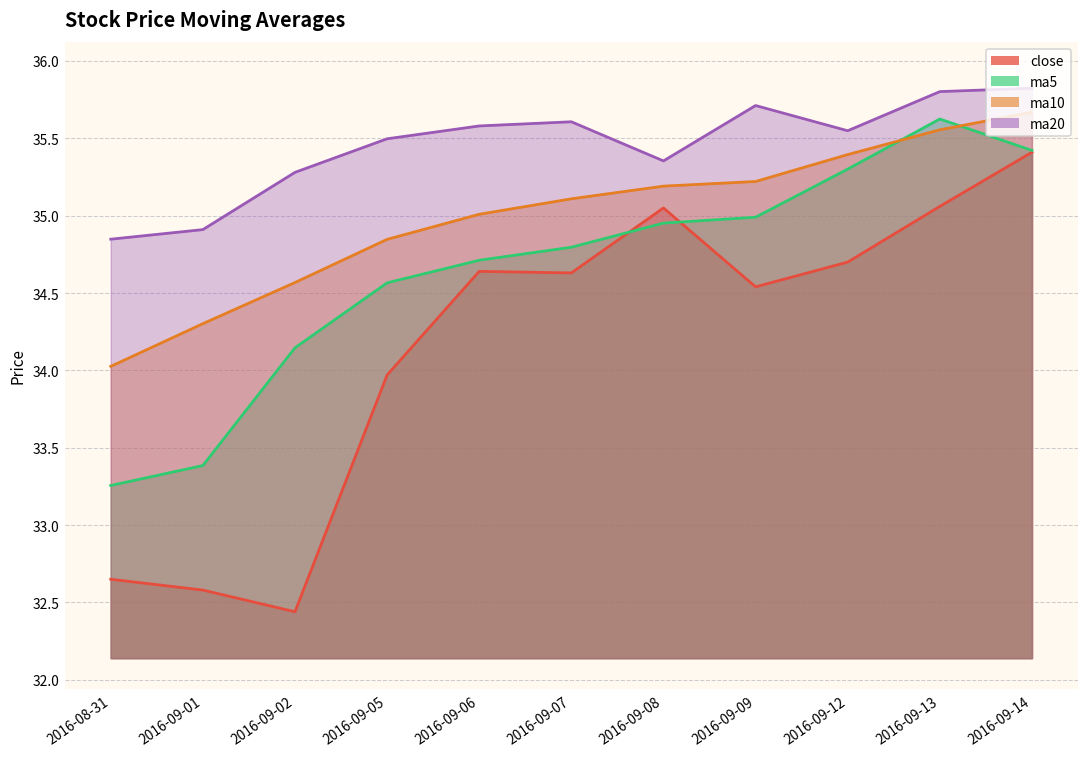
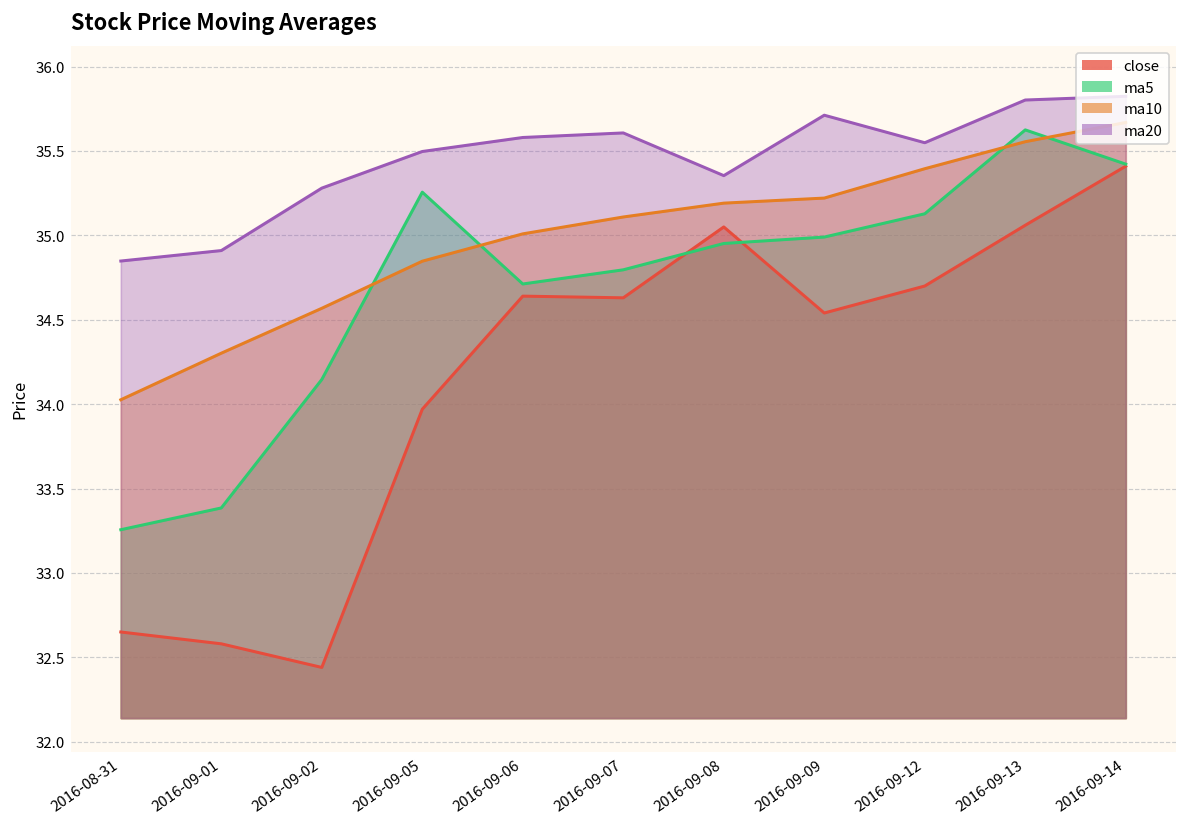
ma5, 2016-09-05: 34.57 -> 35.26
ma5, 2016-09-12: 35.30 -> 35.13
